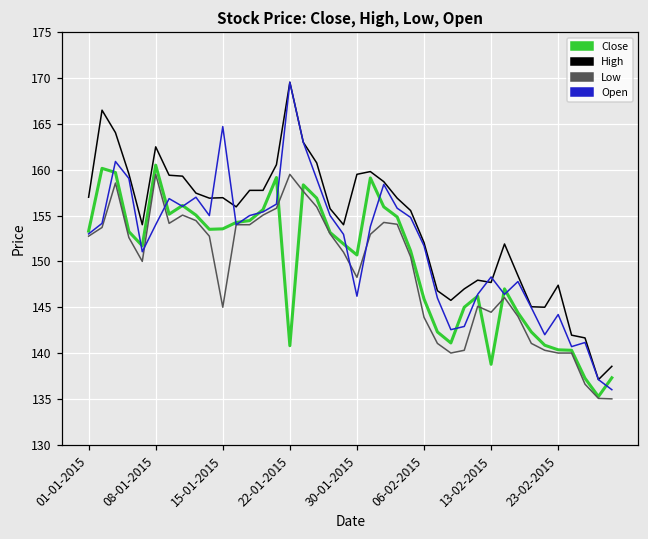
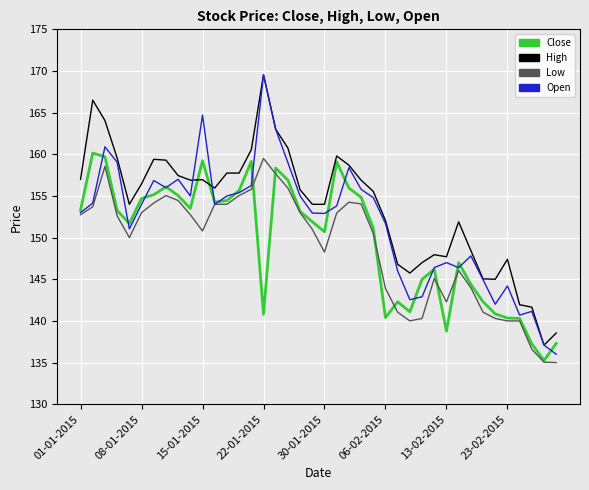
Close, 08-01-2015: 161 -> 155
High, 08-01-2015: 163 -> 156
Low, 08-01-2015: 160 -> 153
Close, 15-01-2015: 154 -> 159
Low, 15-01-2015: 145 -> 151
High, 30-01-2015: 160 -> 154
Open, 30-01-2015: 146 -> 153
Close, 06-02-2015: 146 -> 140
Low, 13-02-2015: 144 -> 142
Open, 13-02-2015: 148 -> 147
